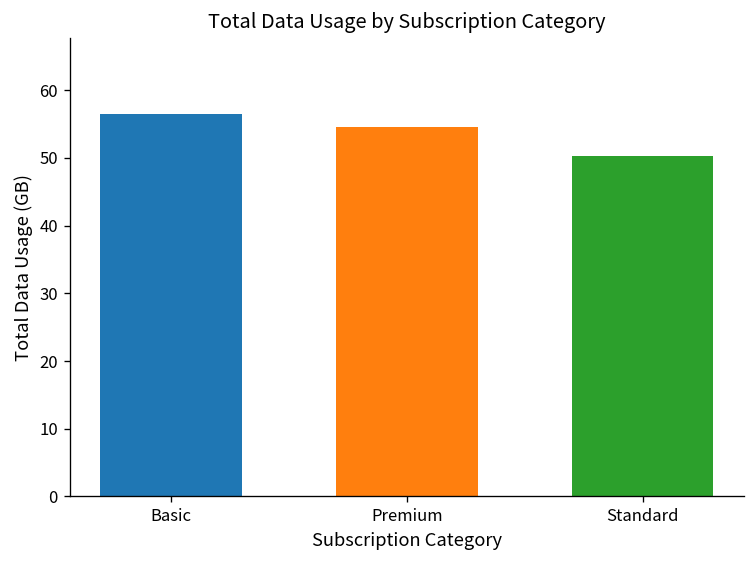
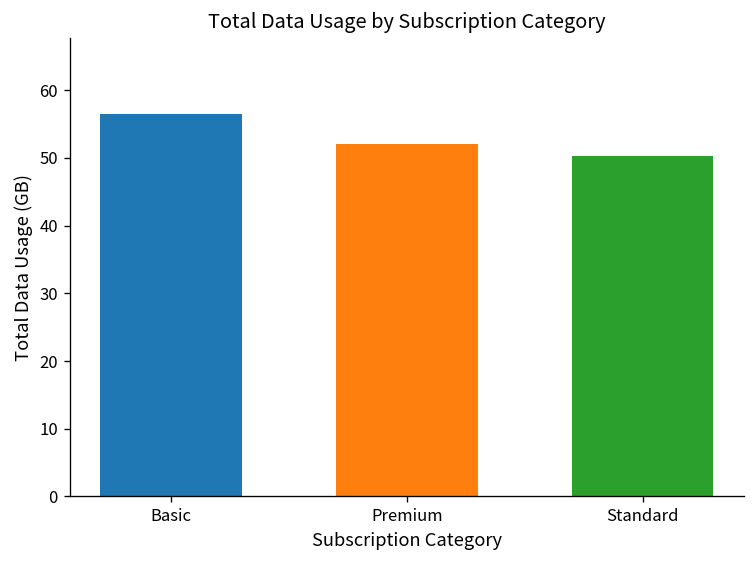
Premium: 55 -> 52
